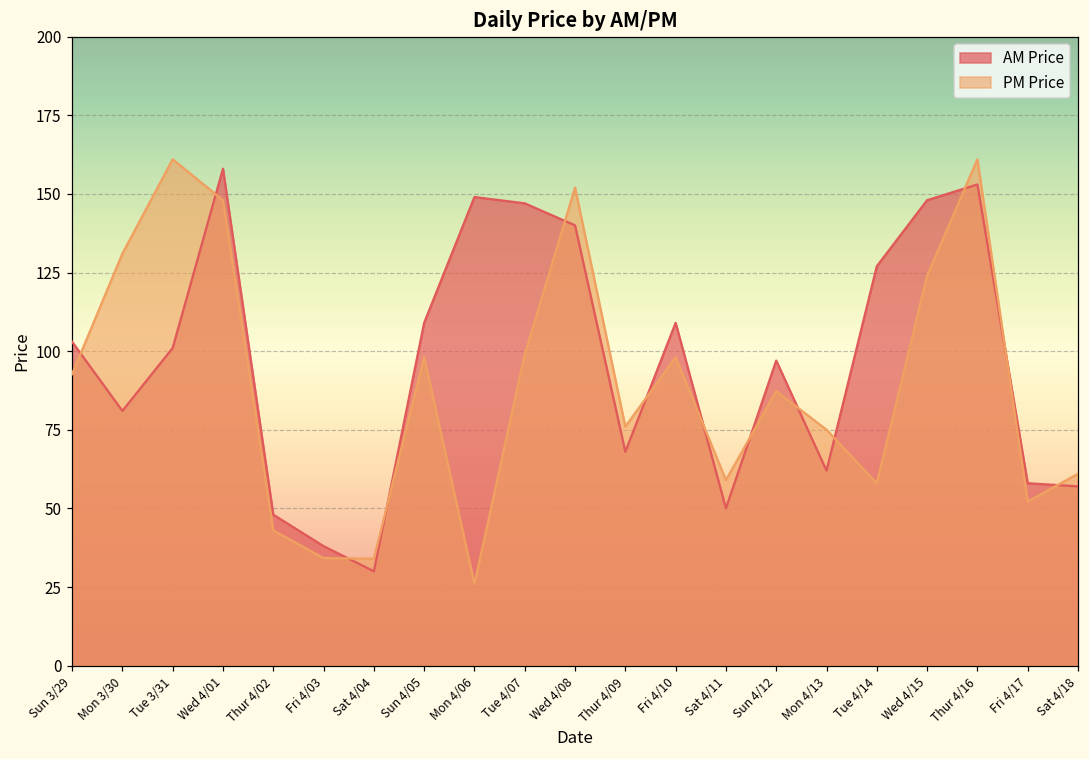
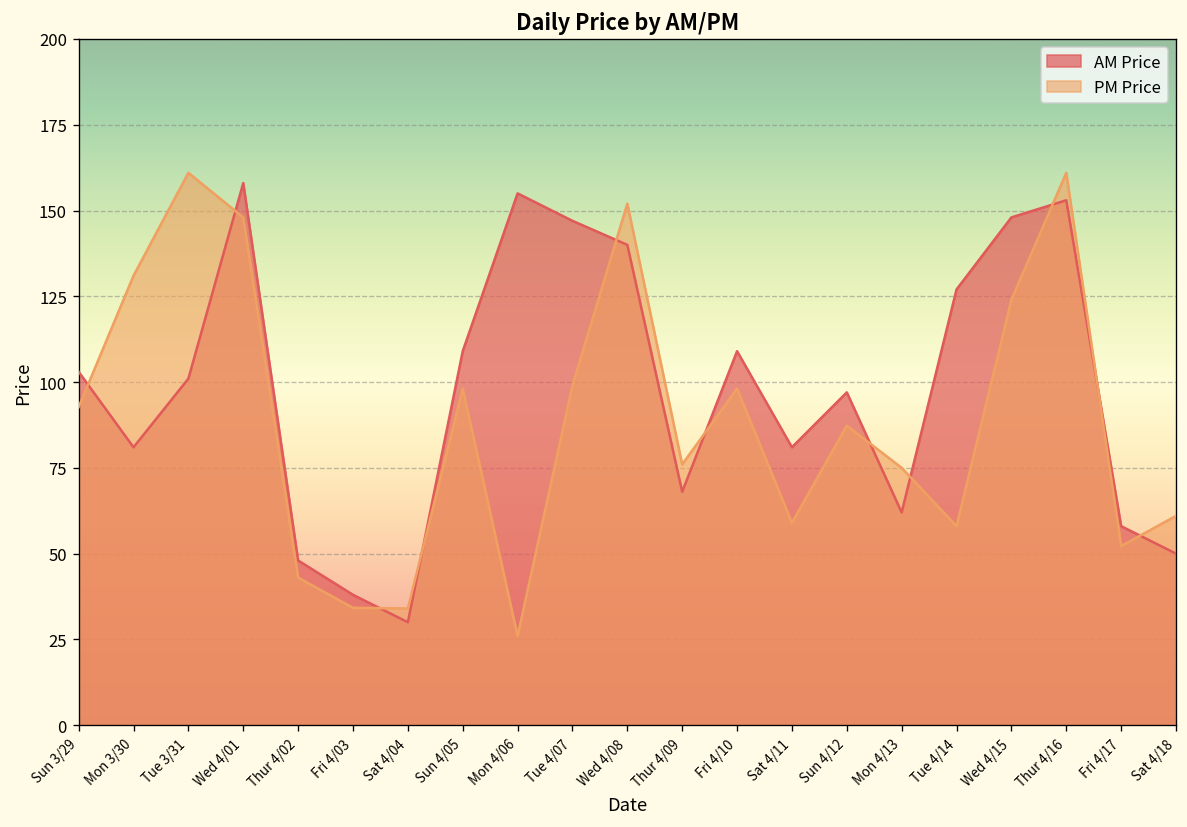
AM Price, Mon 4/06: 149 -> 155
AM Price, Sat 4/11: 50 -> 81
AM Price, Sat 4/18: 57 -> 50
